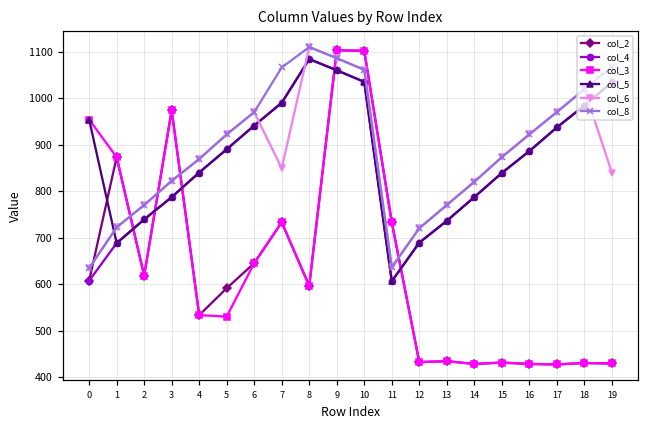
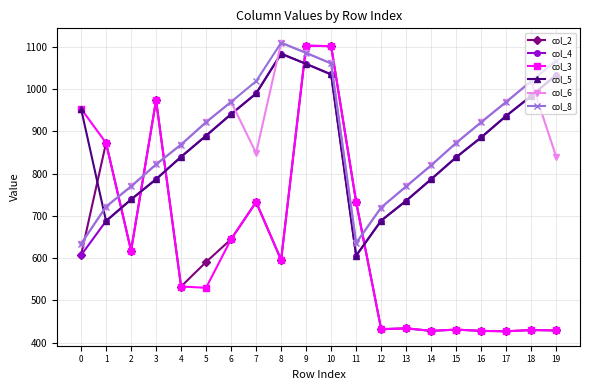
col_8, 7: 1070 -> 1020
